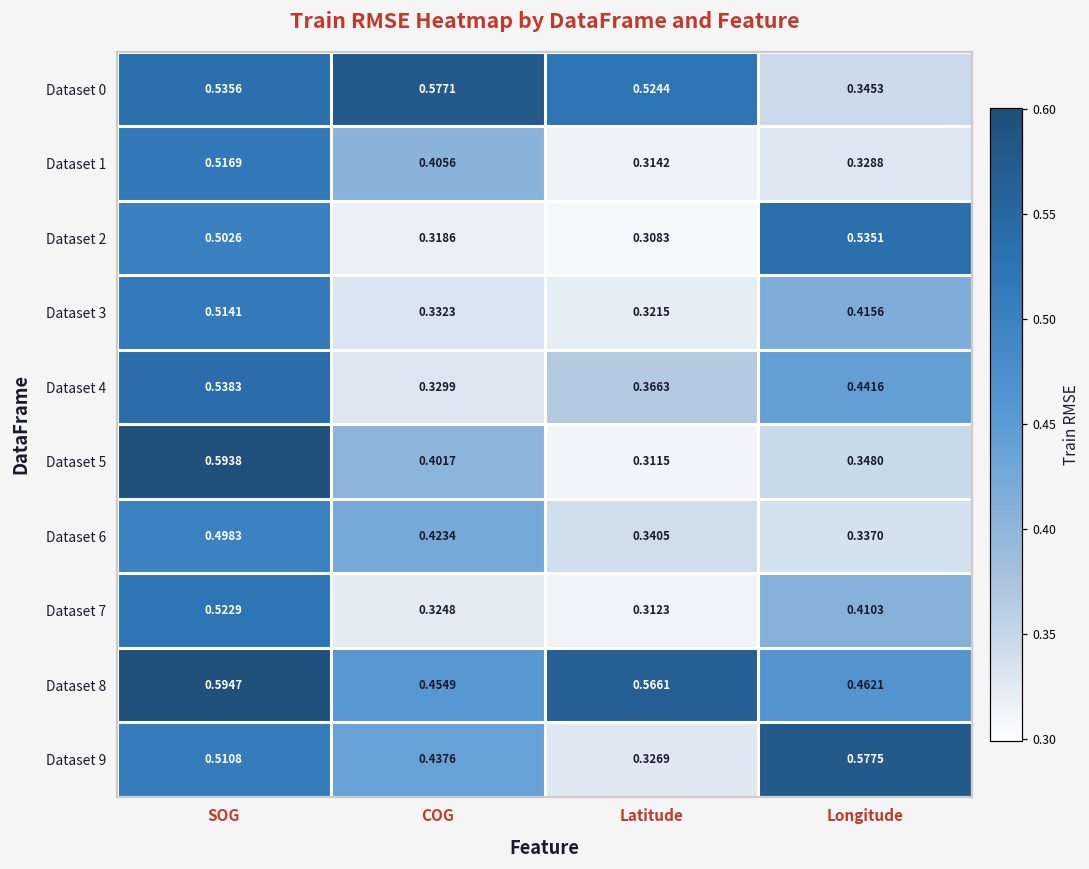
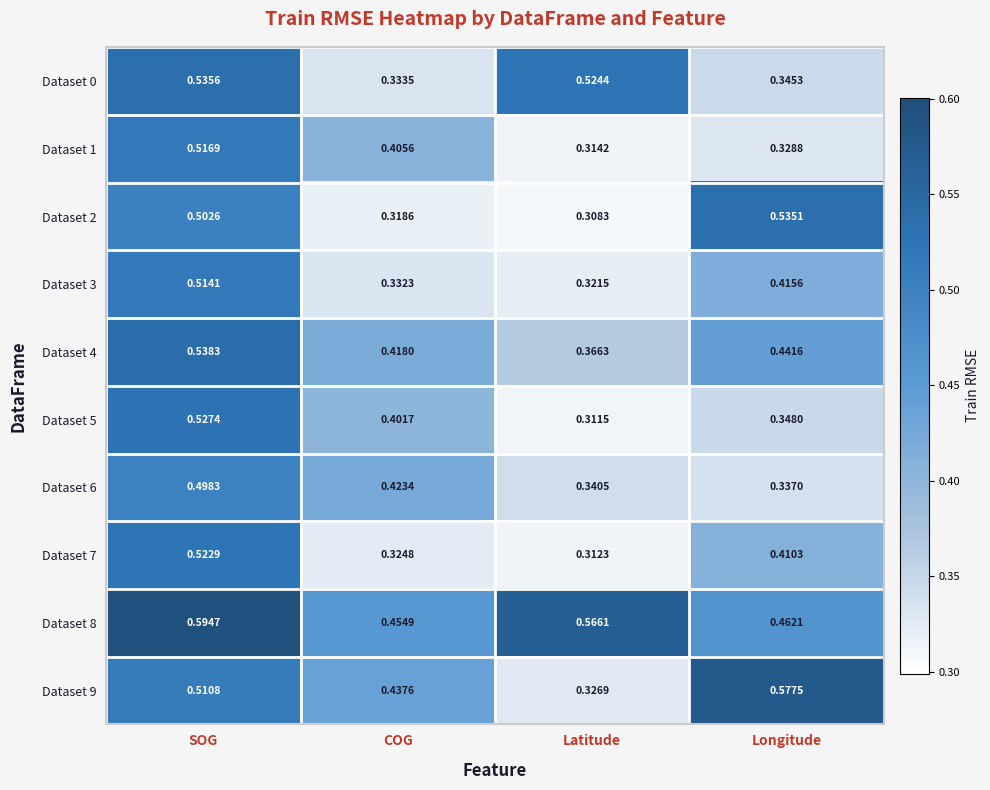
Dataset 0, COG: 0.5771 -> 0.3335
Dataset 4, COG: 0.3299 -> 0.4180
Dataset 5, SOG: 0.5938 -> 0.5274
